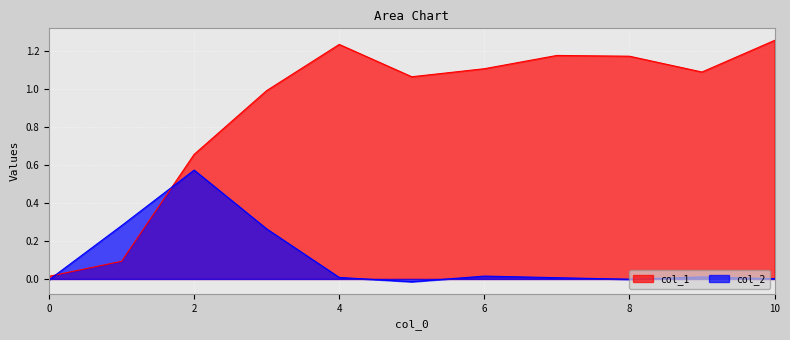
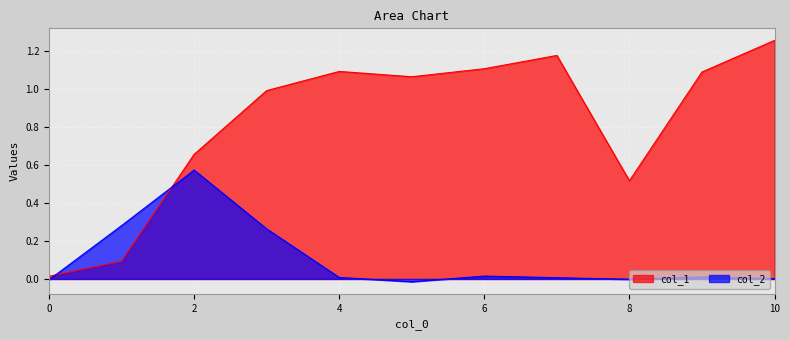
col_1, 4: 1.23 -> 1.09
col_1, 8: 1.17 -> 0.52
